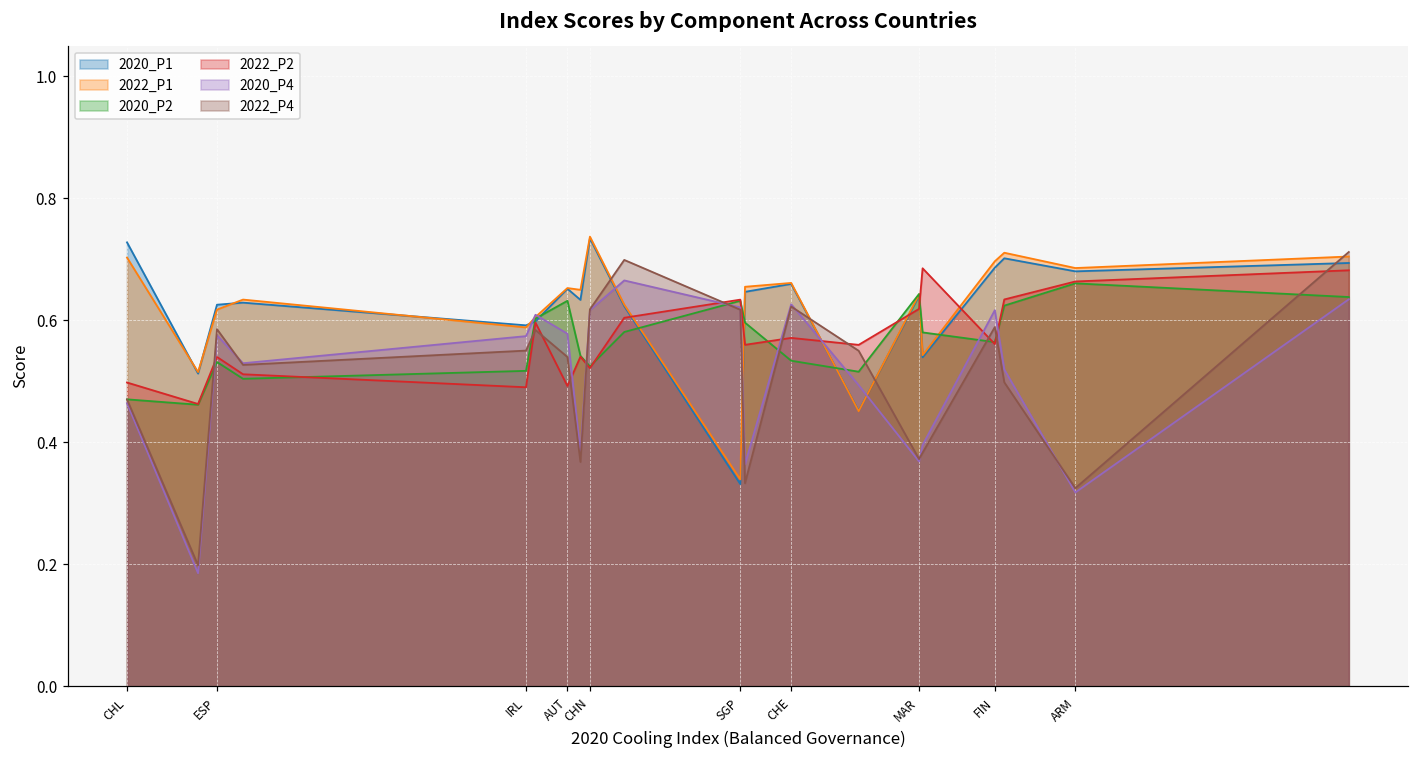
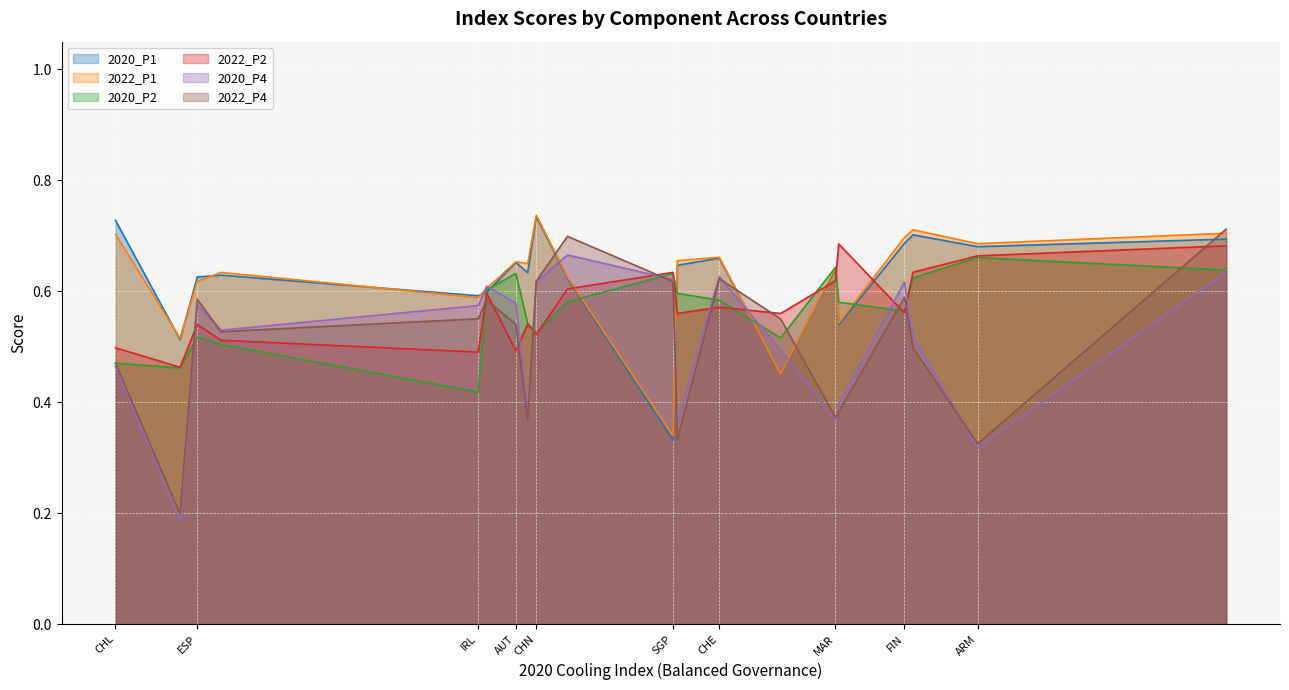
2020_P2, ESP: 0.53 -> 0.52
2020_P2, IRL: 0.52 -> 0.42
2020_P2, CHE: 0.53 -> 0.58
